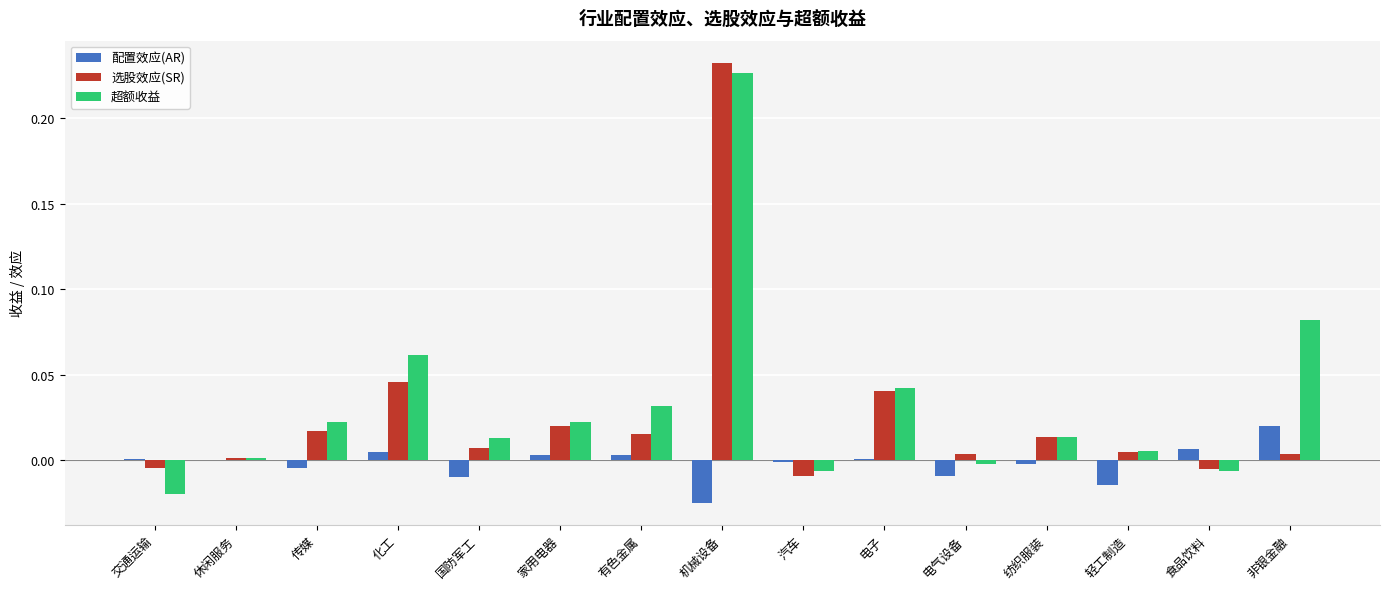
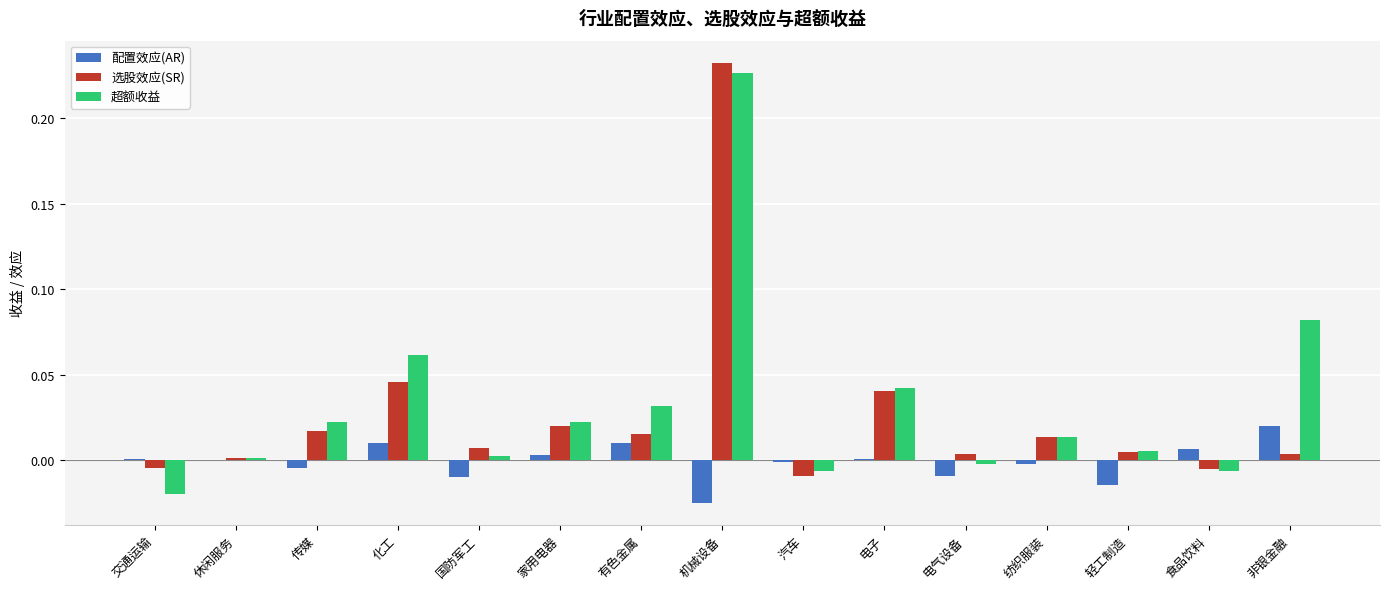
配置效应(AR), 化工: 0.005 -> 0.010
超额收益, 国防军工: 0.013 -> 0.002
配置效应(AR), 有色金属: 0.003 -> 0.010
